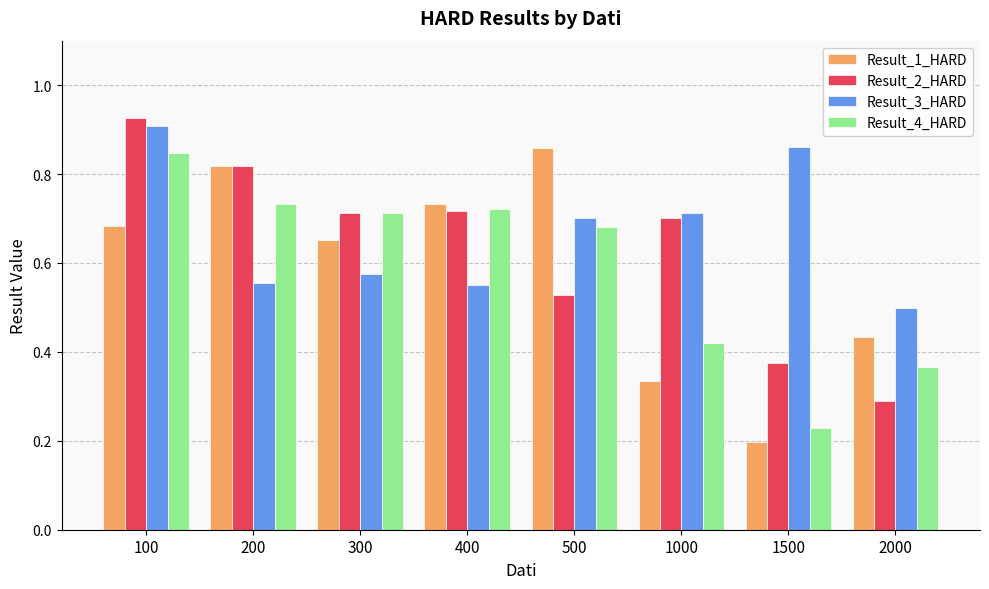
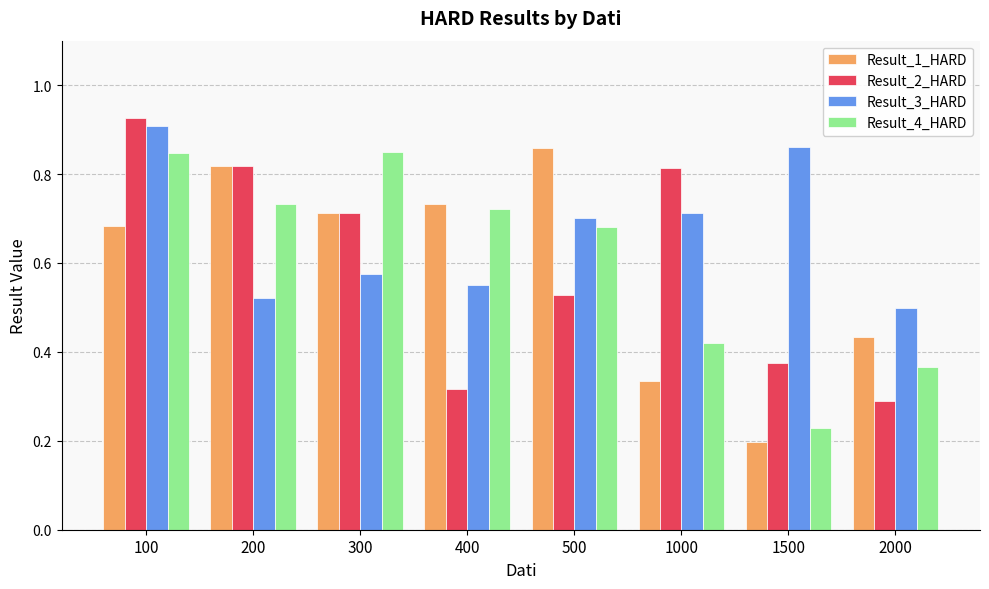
Result_3_HARD, 200: 0.55 -> 0.52
Result_1_HARD, 300: 0.65 -> 0.71
Result_4_HARD, 300: 0.71 -> 0.85
Result_2_HARD, 400: 0.72 -> 0.32
Result_2_HARD, 1000: 0.70 -> 0.81
